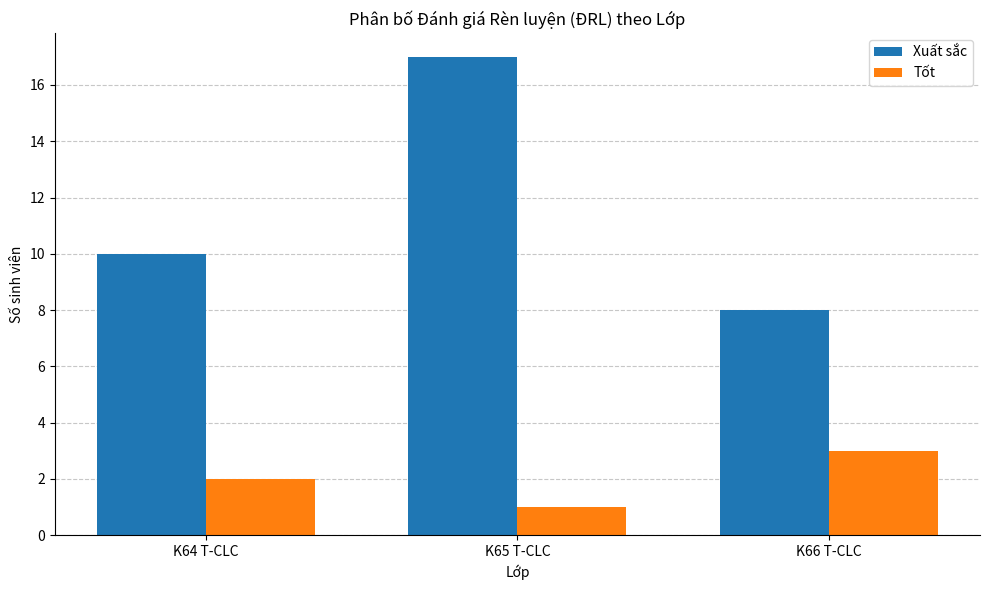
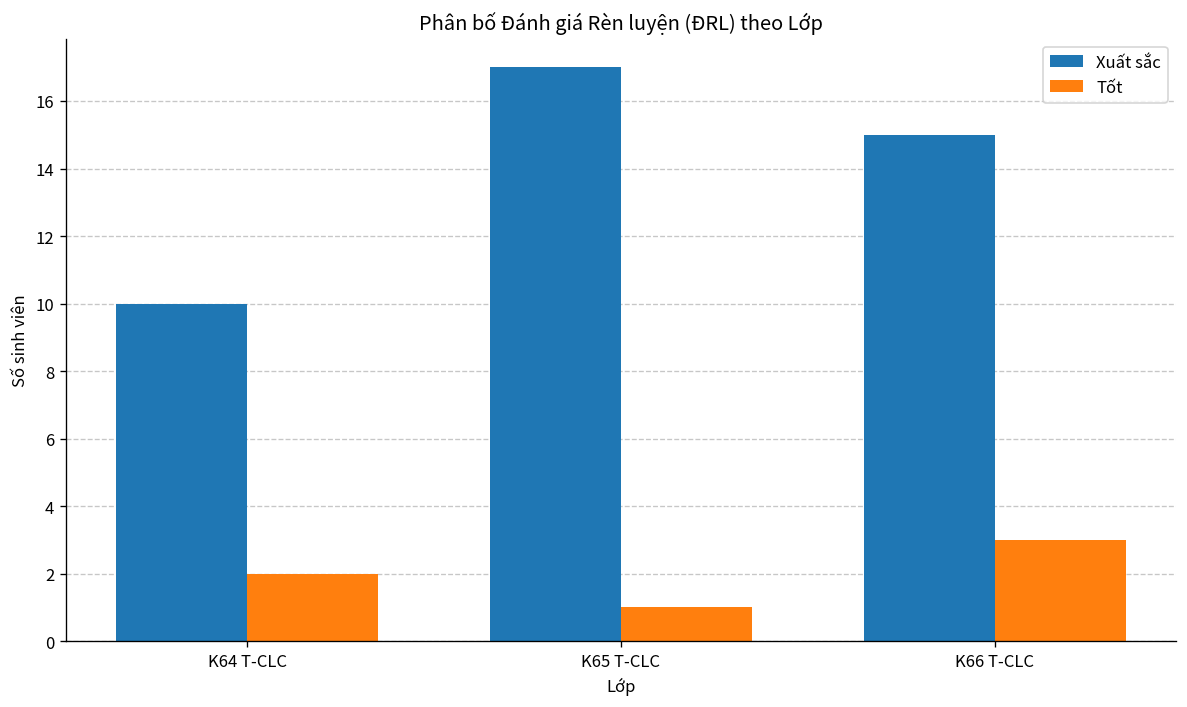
Xuất sắc, K66 T-CLC: 8 -> 15
